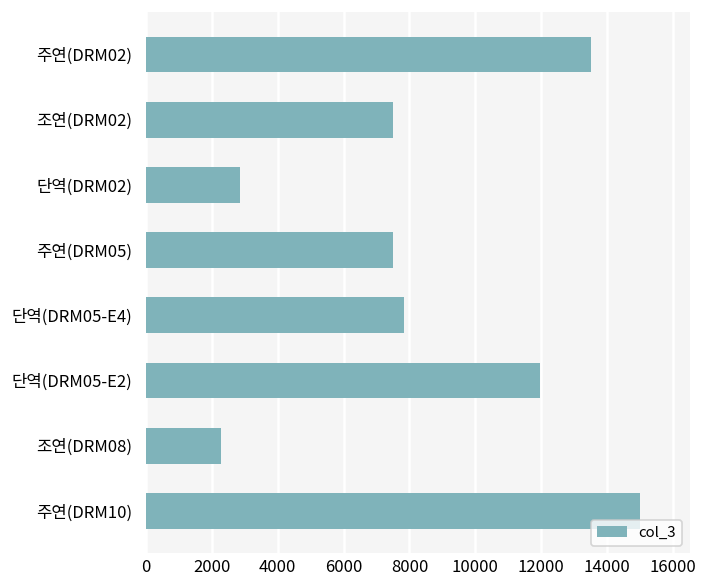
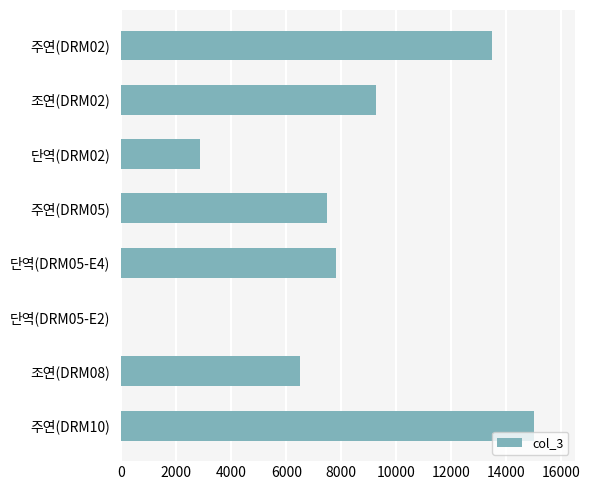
조연(DRM02): 7500 -> 9300
단역(DRM05-E2): 12000 -> 0
조연(DRM08): 2300 -> 6500
